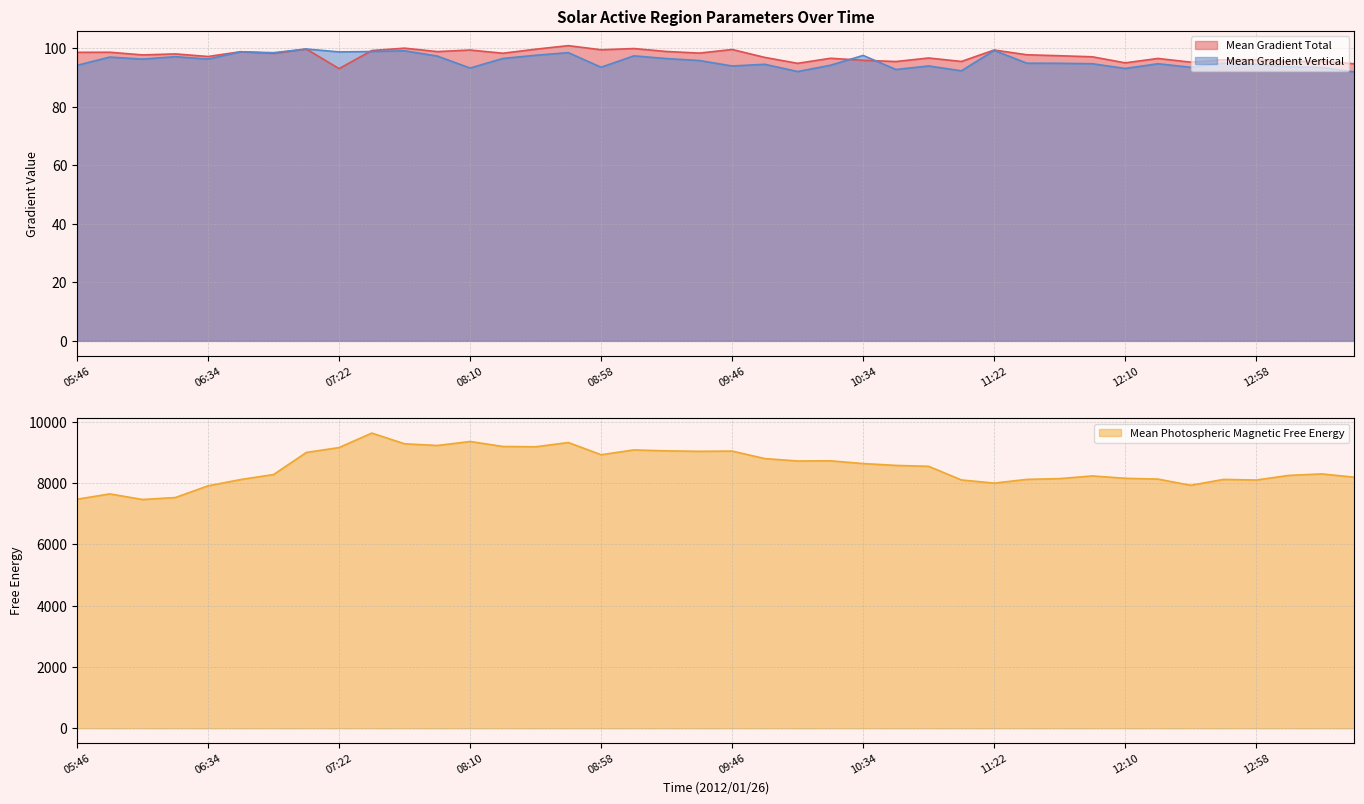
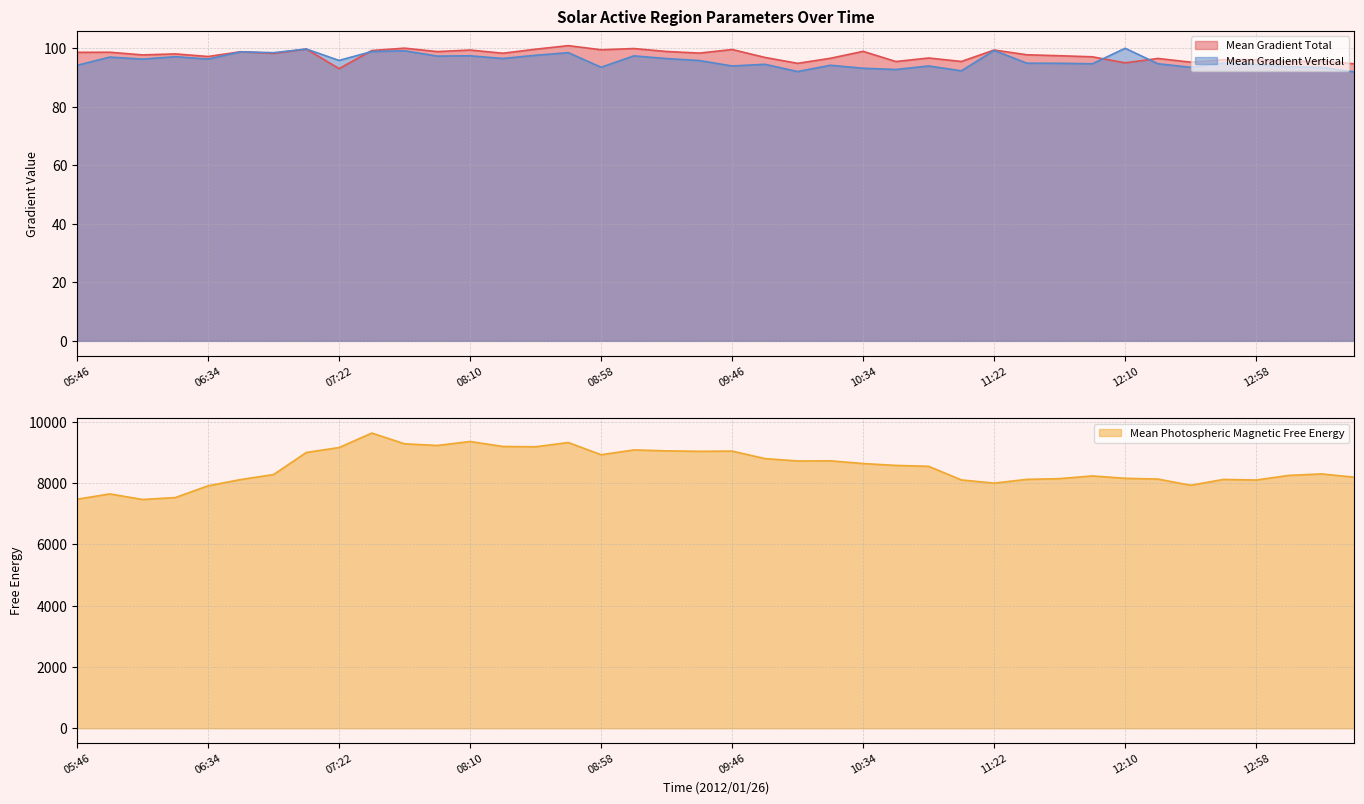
Solar Active Region Parameters Over Time, Mean Gradient Vertical, 07:22: 99 -> 96
Solar Active Region Parameters Over Time, Mean Gradient Vertical, 08:10: 93 -> 97
Solar Active Region Parameters Over Time, Mean Gradient Total, 10:34: 96 -> 99
Solar Active Region Parameters Over Time, Mean Gradient Vertical, 10:34: 98 -> 93
Solar Active Region Parameters Over Time, Mean Gradient Vertical, 12:10: 93 -> 100
